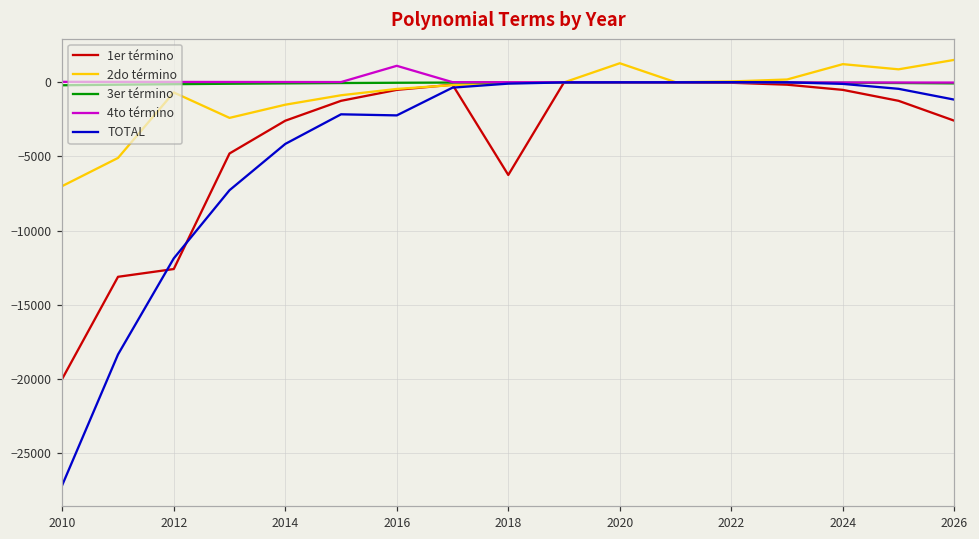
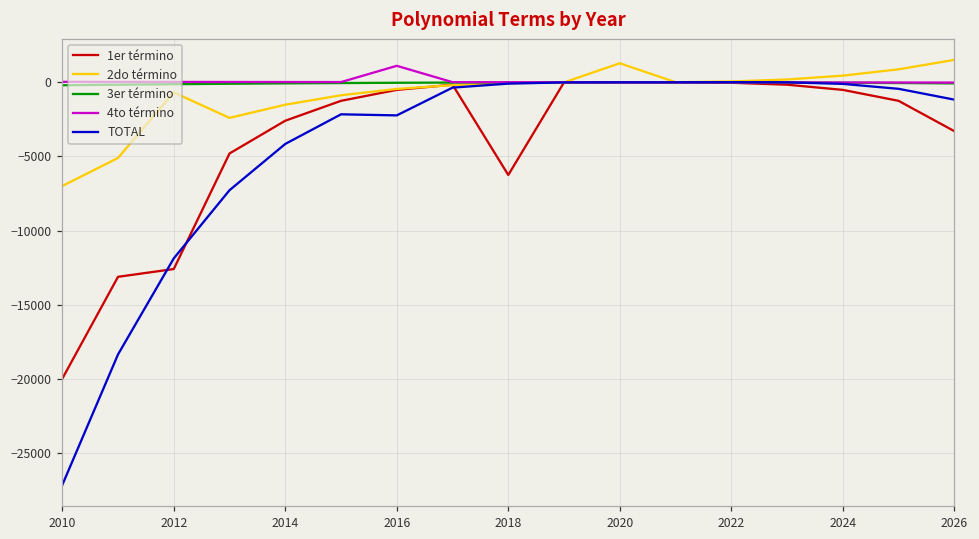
2do término, 2024: 1200 -> 400
1er término, 2026: -2600 -> -3300
